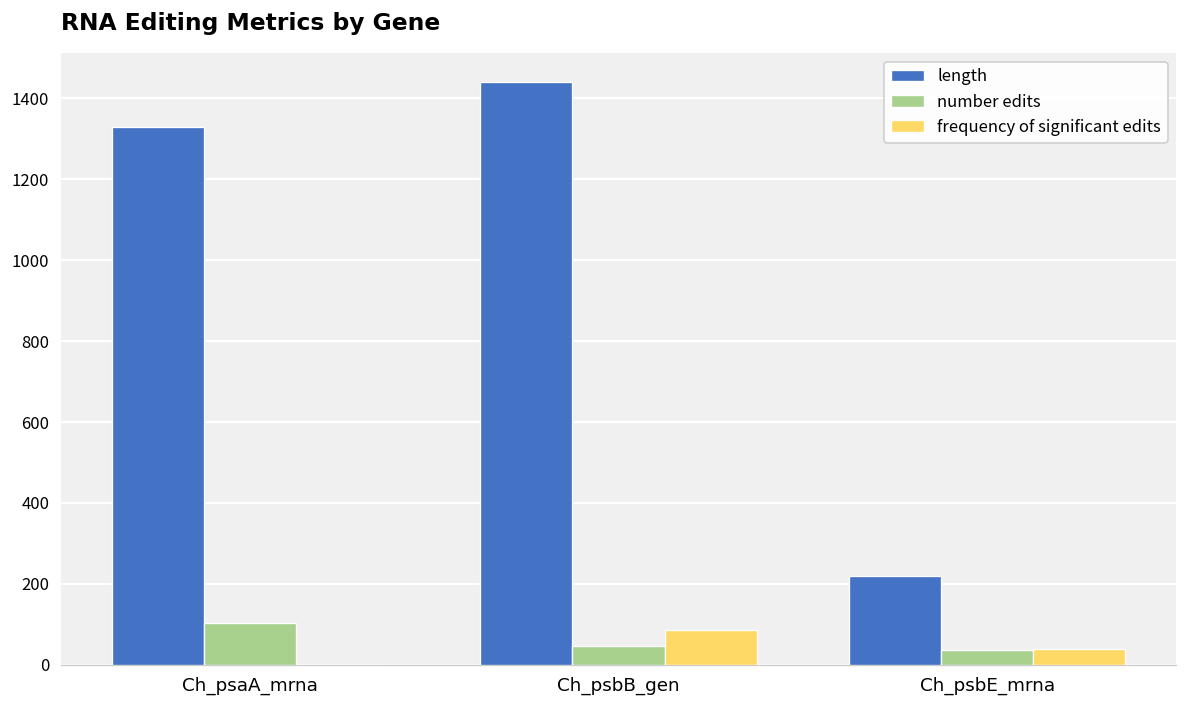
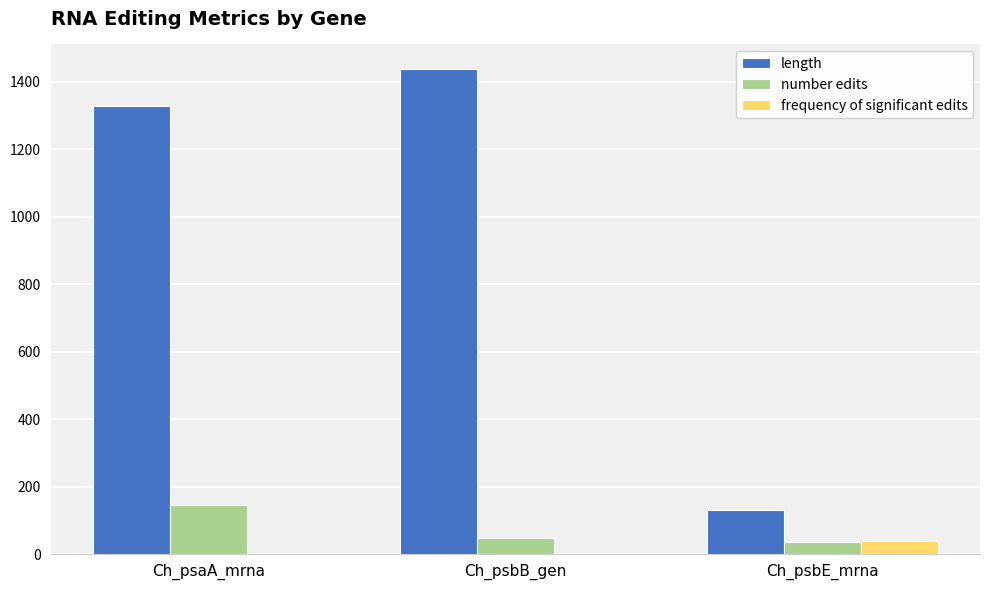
number edits, Ch_psaA_mrna: 100 -> 150
frequency of significant edits, Ch_psbB_gen: 90 -> 0
length, Ch_psbE_mrna: 220 -> 130
